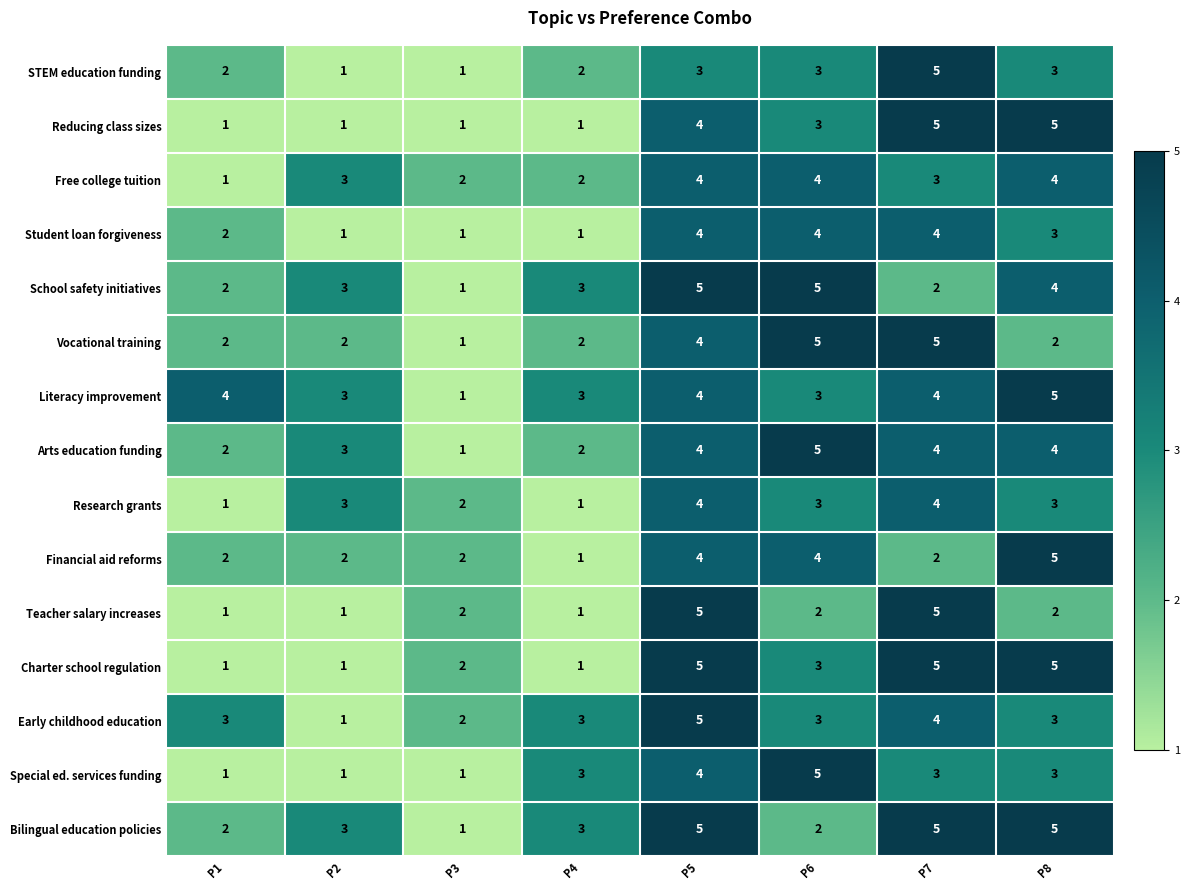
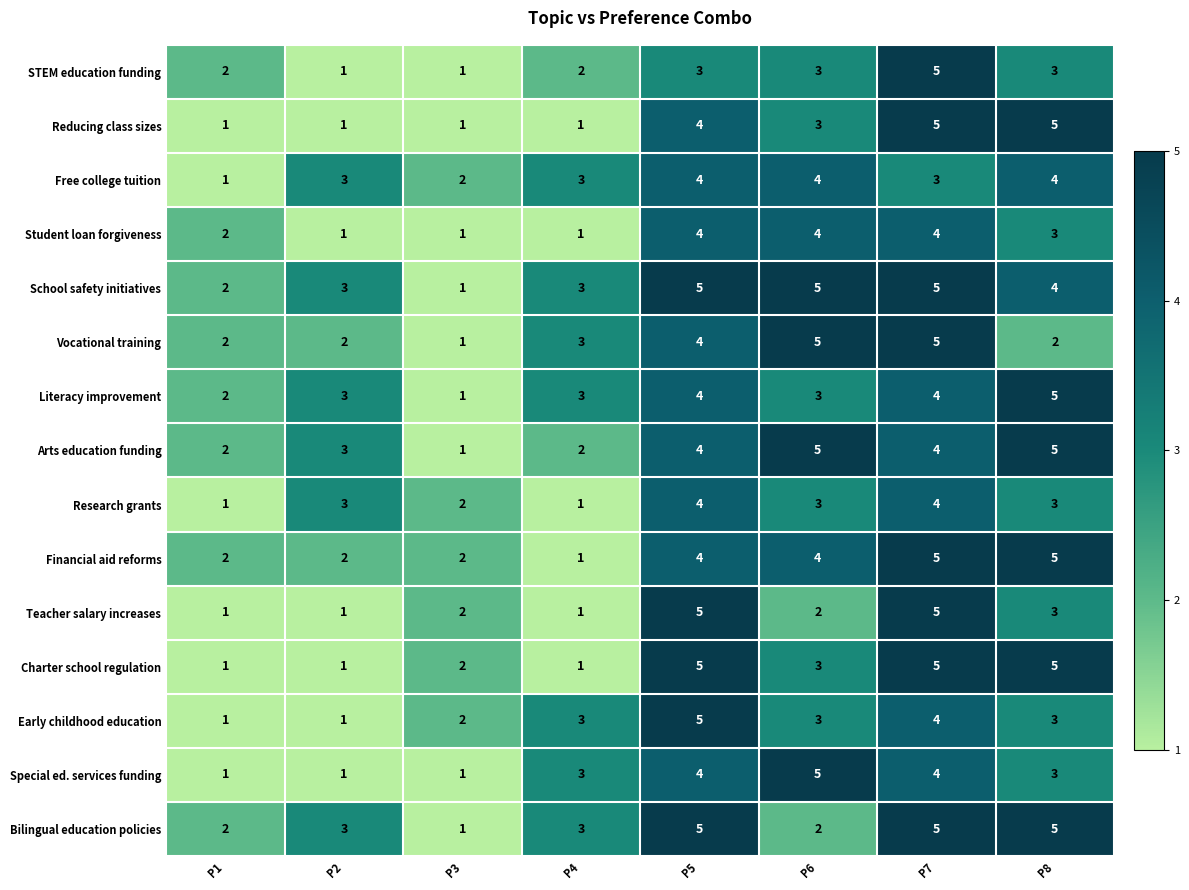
Free college tuition, P4: 2 -> 3
School safety initiatives, P7: 2 -> 5
Vocational training, P4: 2 -> 3
Literacy improvement, P1: 4 -> 2
Arts education funding, P8: 4 -> 5
Financial aid reforms, P7: 2 -> 5
Teacher salary increases, P8: 2 -> 3
Early childhood education, P1: 3 -> 1
Special ed. services funding, P7: 3 -> 4
